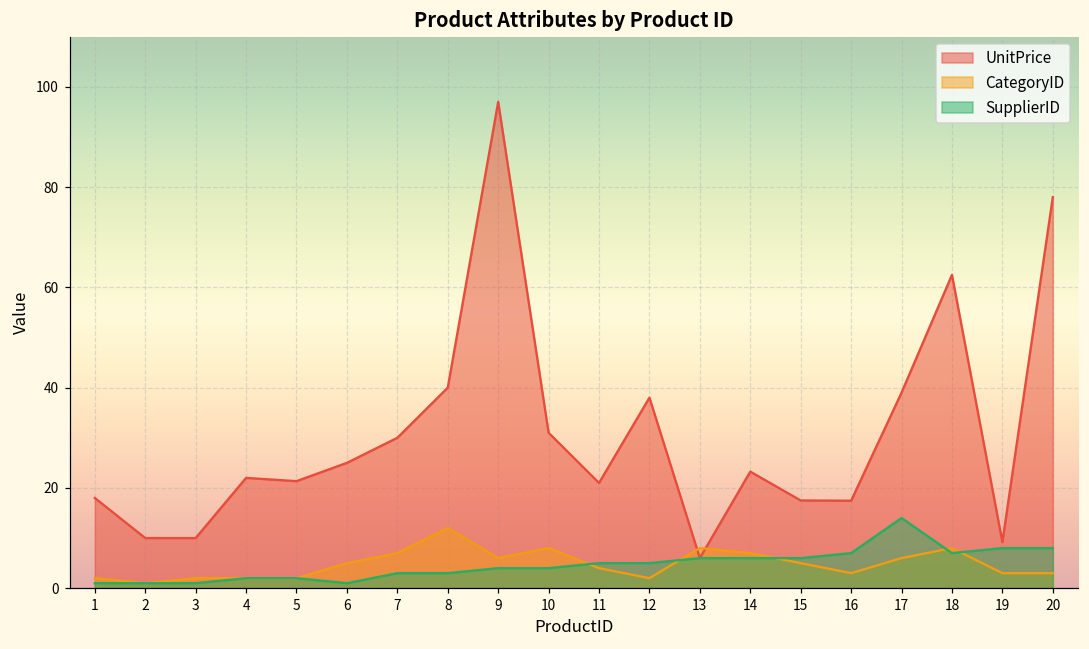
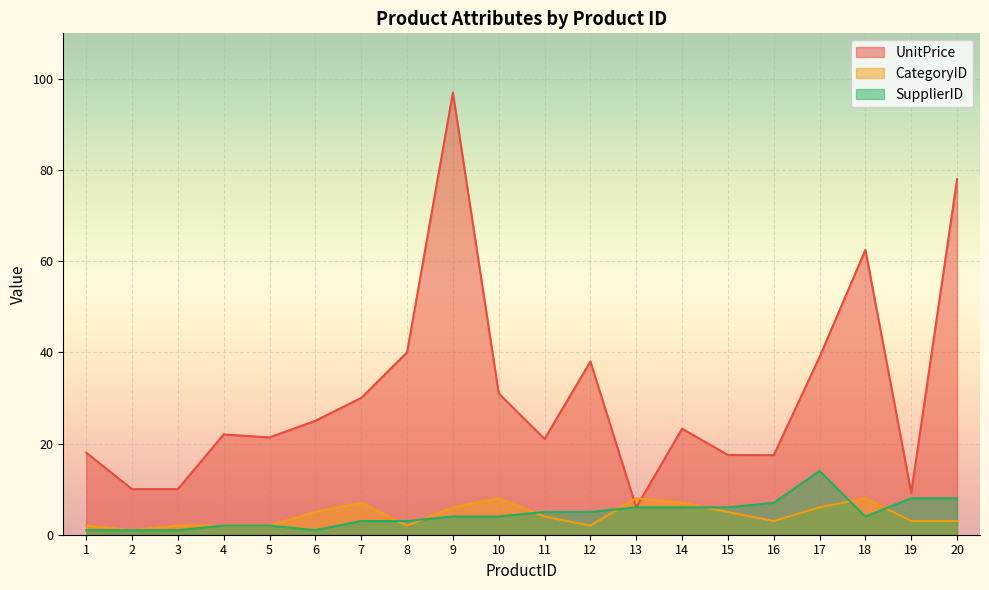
CategoryID, 8: 12 -> 2
SupplierID, 18: 7 -> 4
